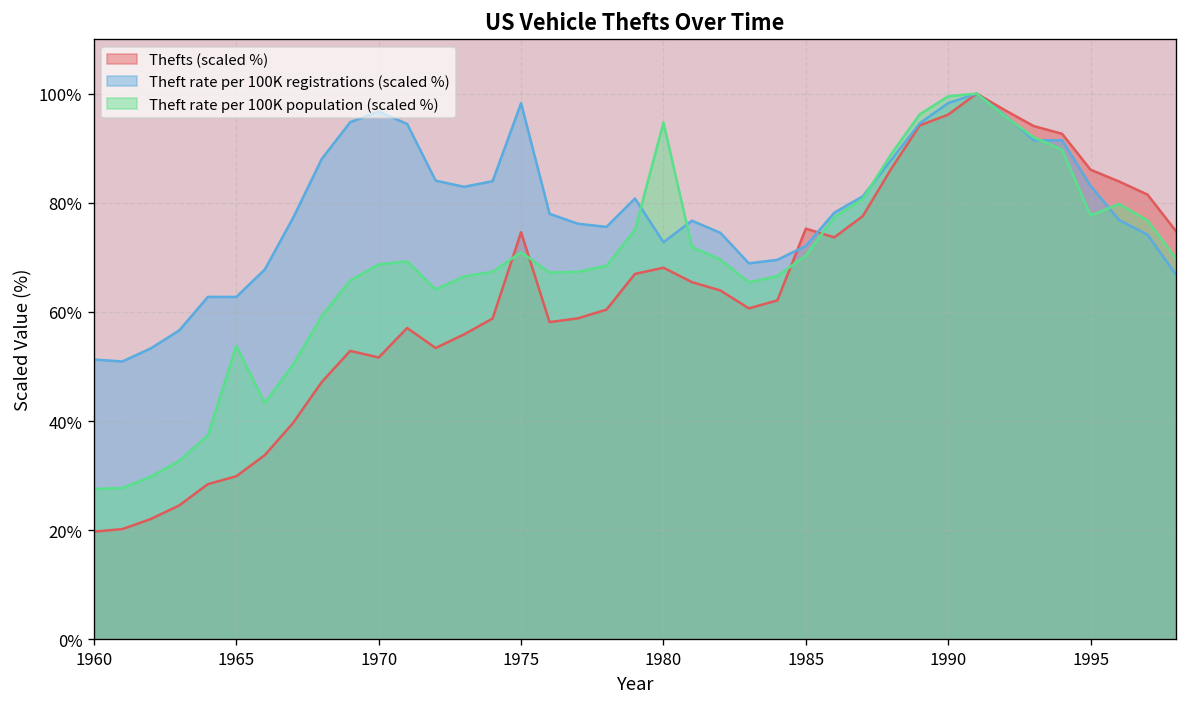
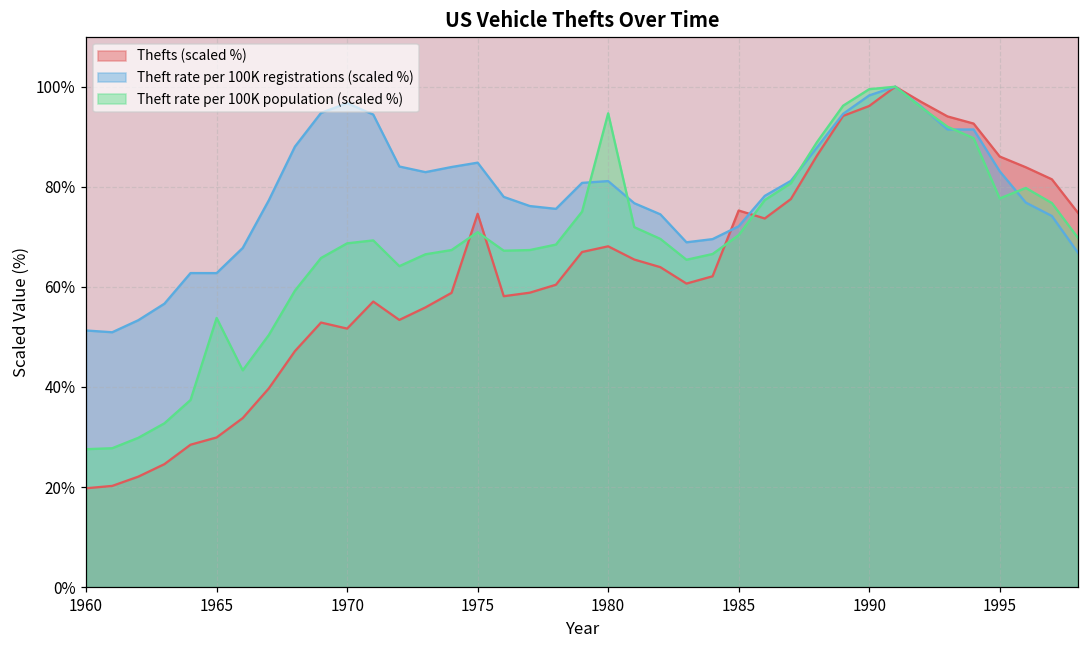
Theft rate per 100K registrations (scaled %), 1975: 98% -> 85%
Theft rate per 100K registrations (scaled %), 1980: 73% -> 81%
